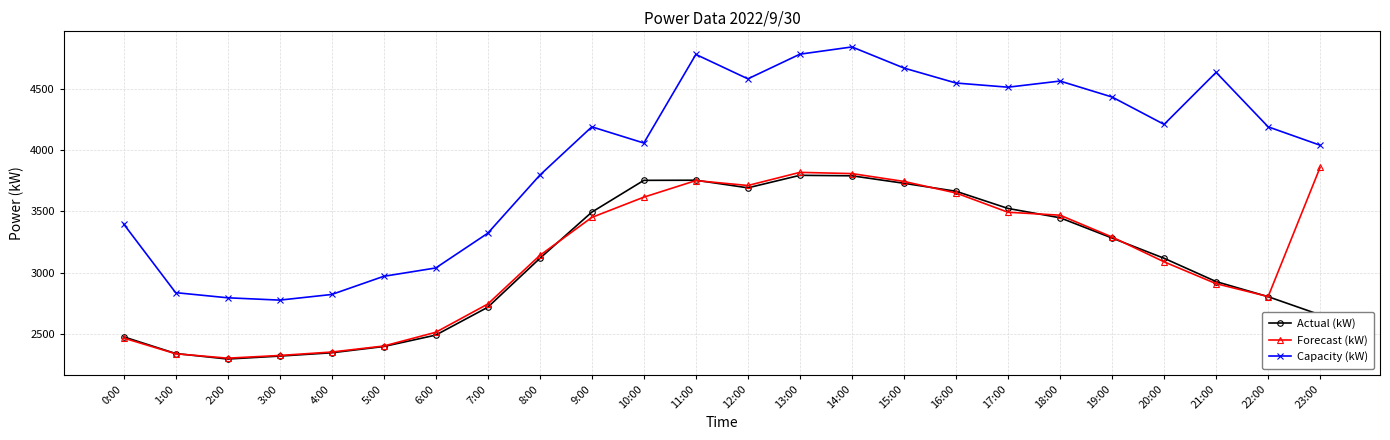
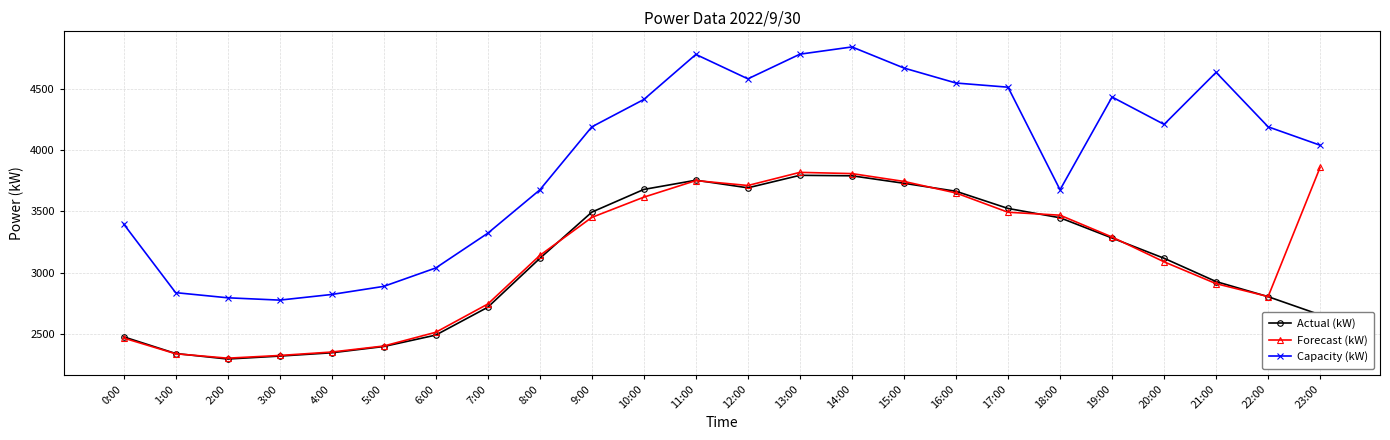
Capacity (kW), 5:00: 2970 -> 2890
Capacity (kW), 8:00: 3800 -> 3680
Actual (kW), 10:00: 3750 -> 3680
Capacity (kW), 10:00: 4060 -> 4410
Capacity (kW), 18:00: 4560 -> 3680
